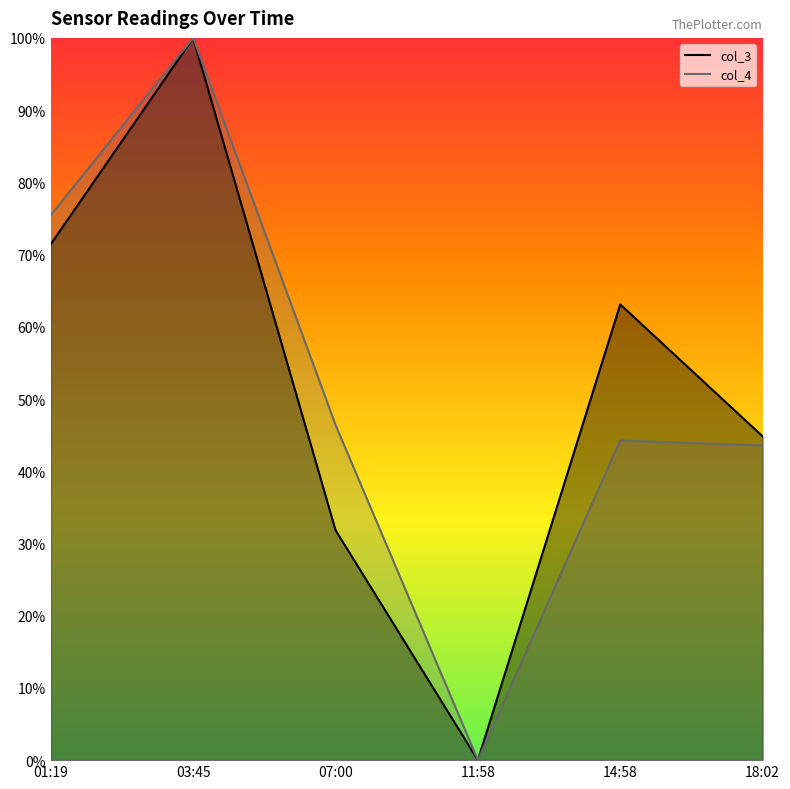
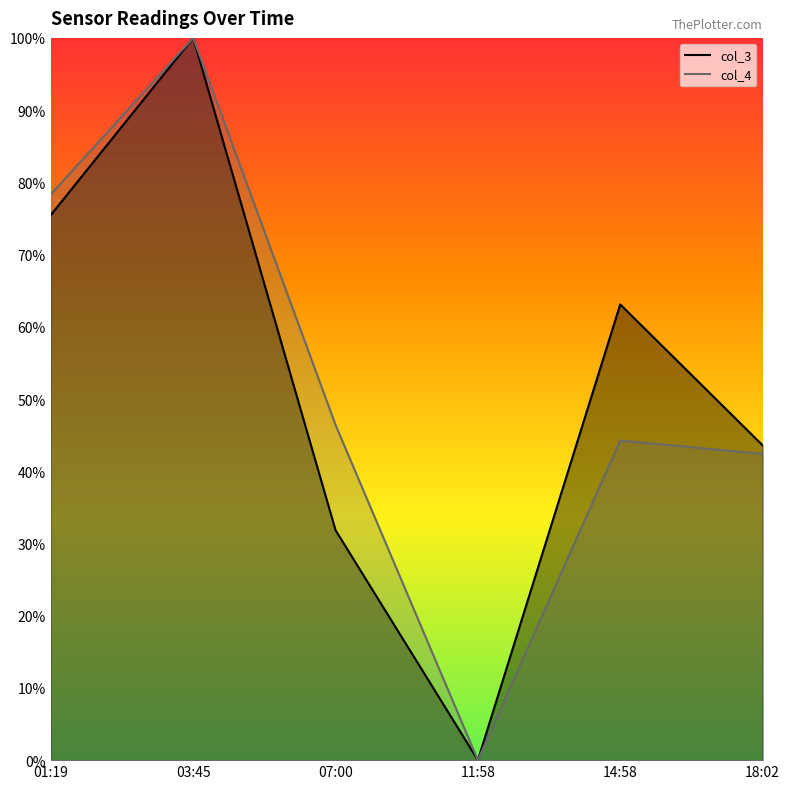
col_3, 01:19: 71% -> 75%
col_4, 01:19: 75% -> 78%
col_3, 18:02: 45% -> 44%
col_4, 18:02: 44% -> 42%
